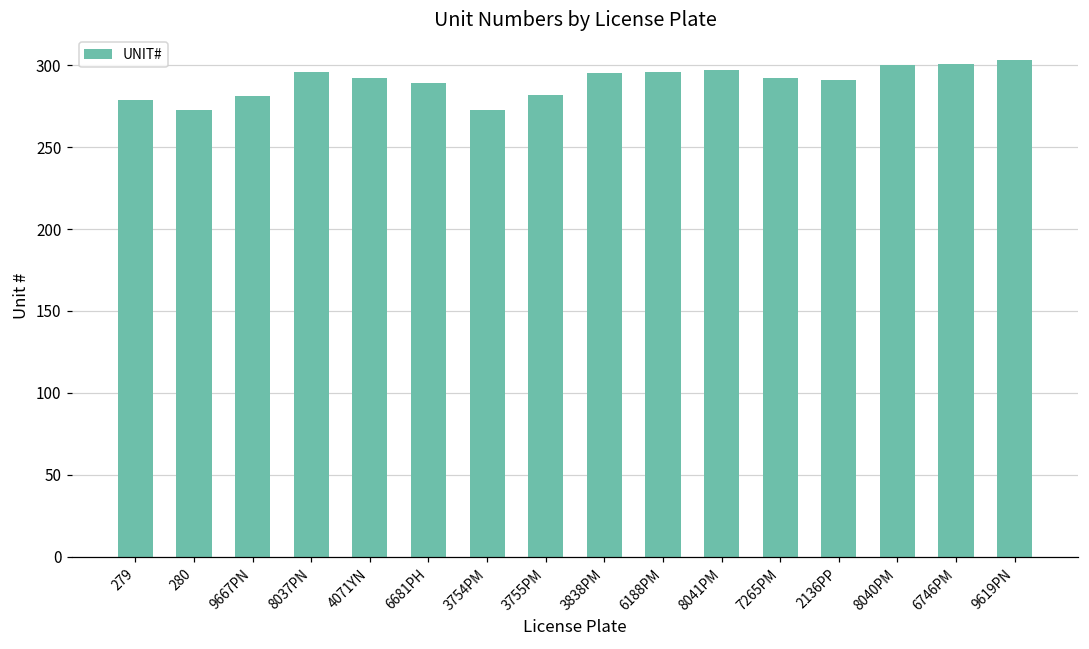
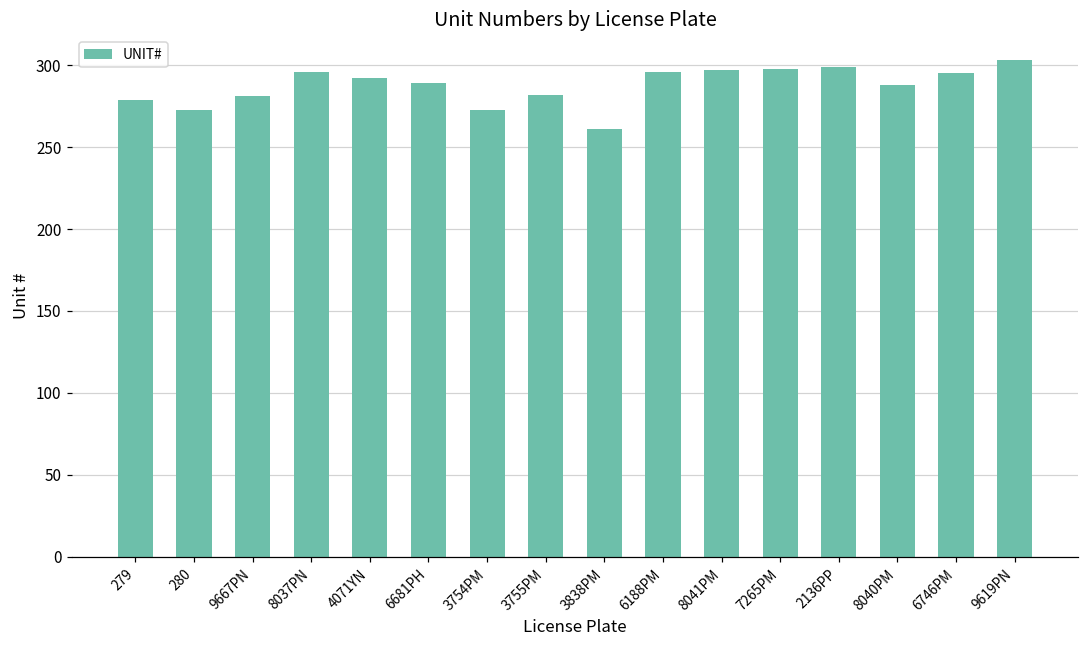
3838PM: 295 -> 261
7265PM: 292 -> 298
2136PP: 291 -> 299
8040PM: 300 -> 288
6746PM: 301 -> 295
